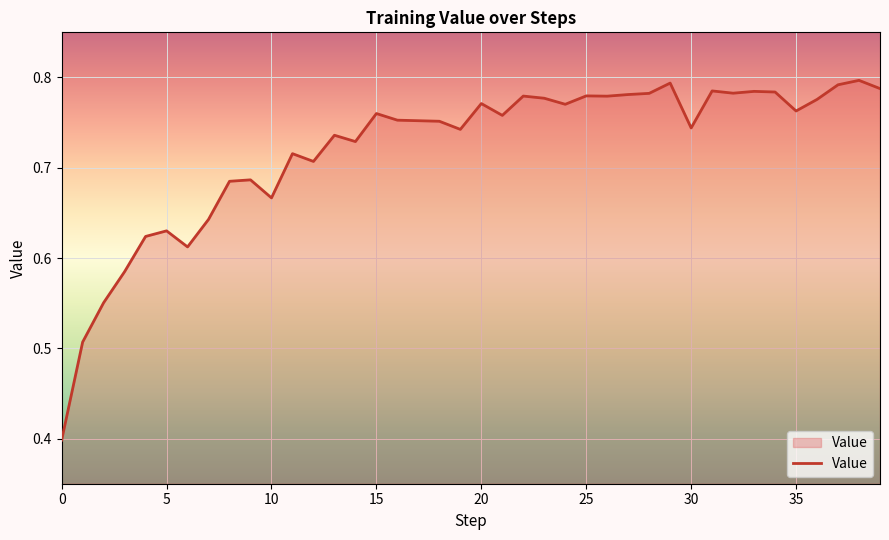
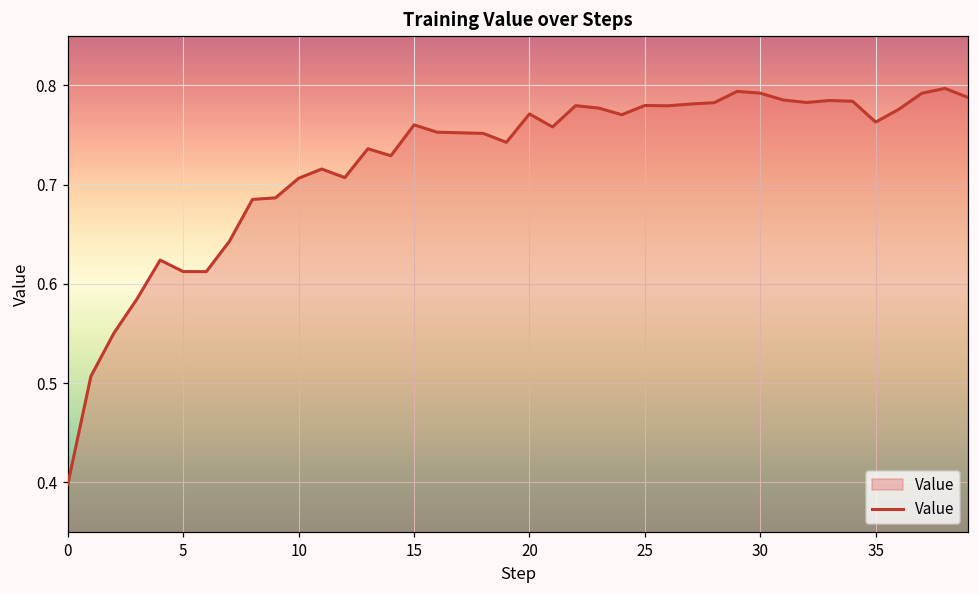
5: 0.63 -> 0.61
10: 0.67 -> 0.71
30: 0.74 -> 0.79
